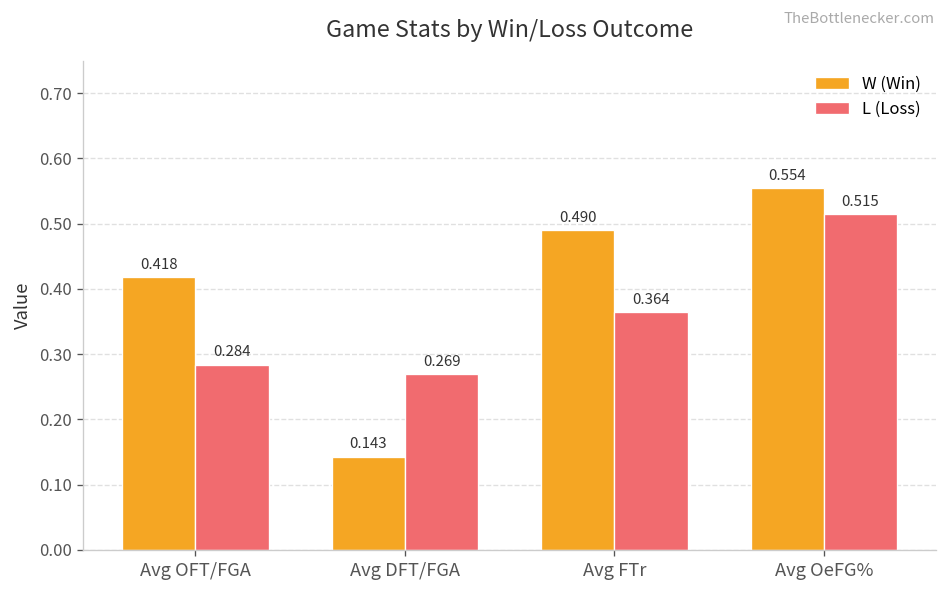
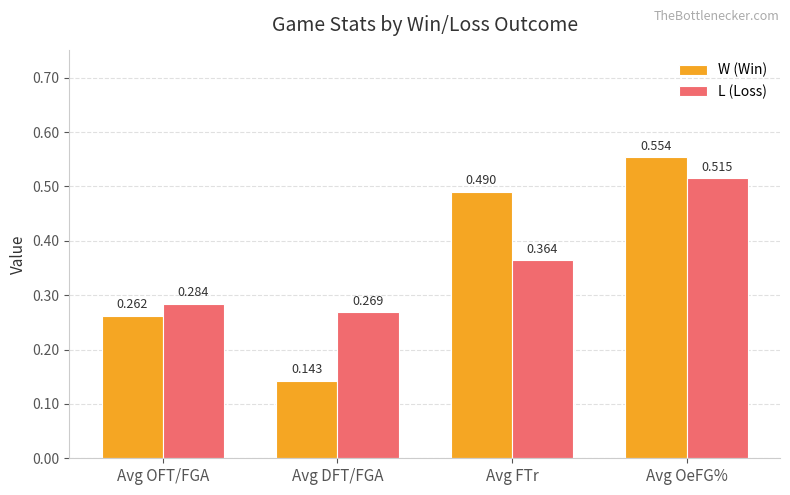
W (Win), Avg OFT/FGA: 0.418 -> 0.262
